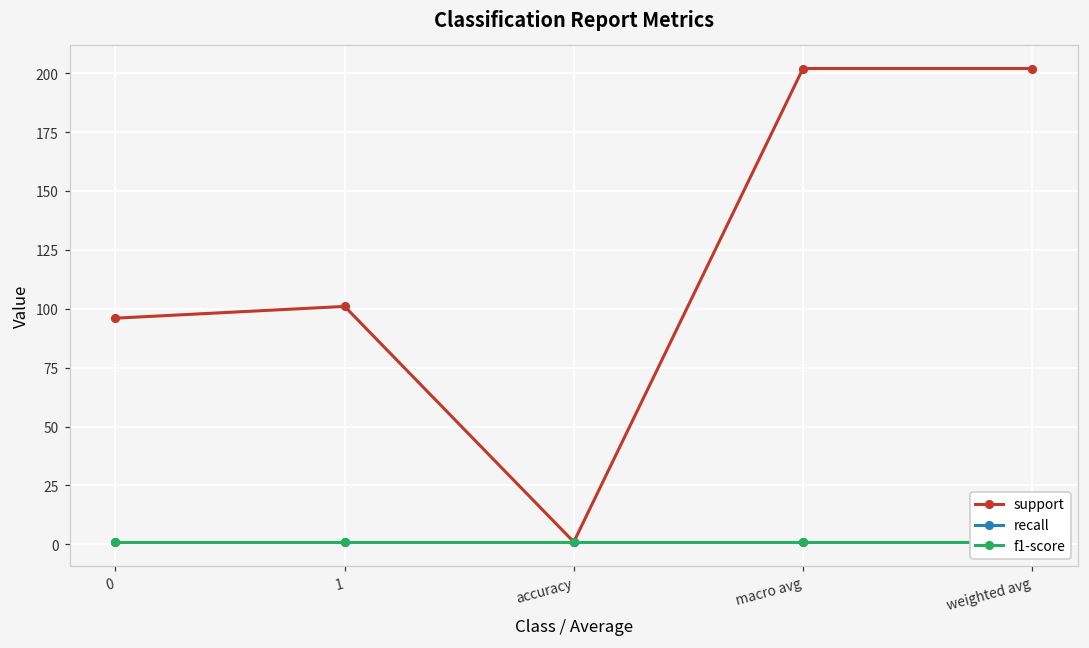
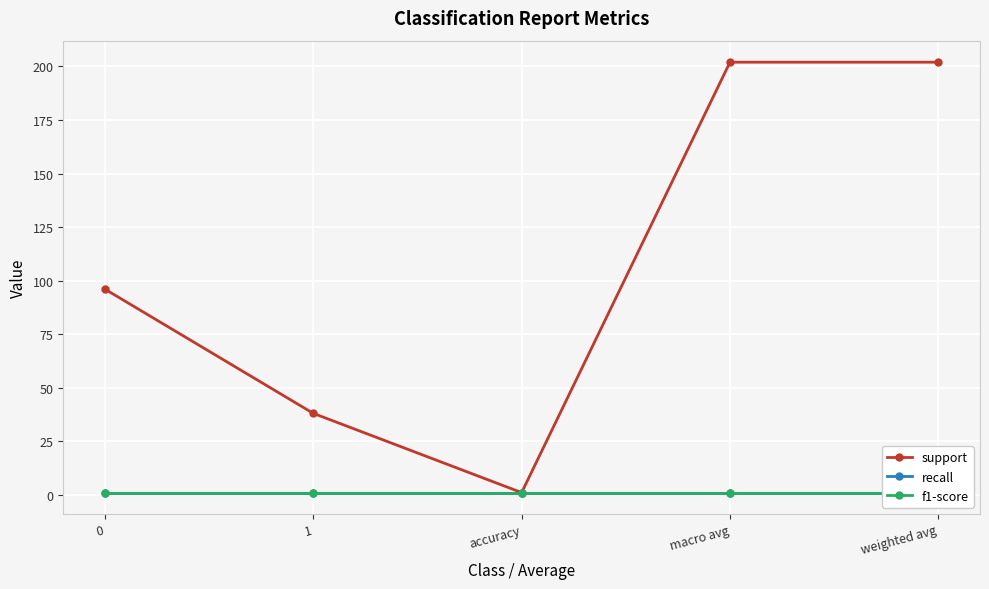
support, 1: 101 -> 38
